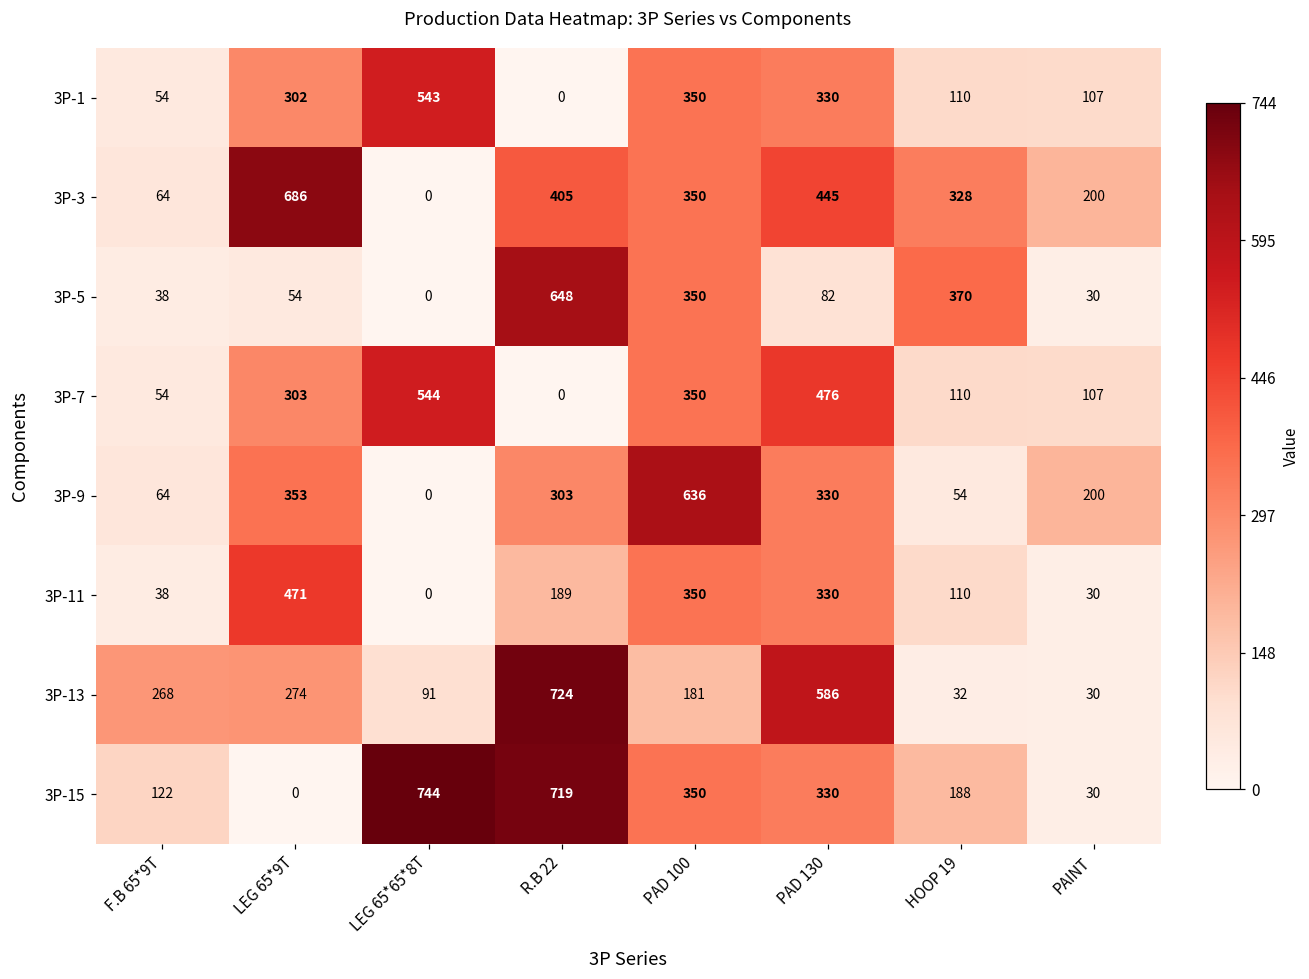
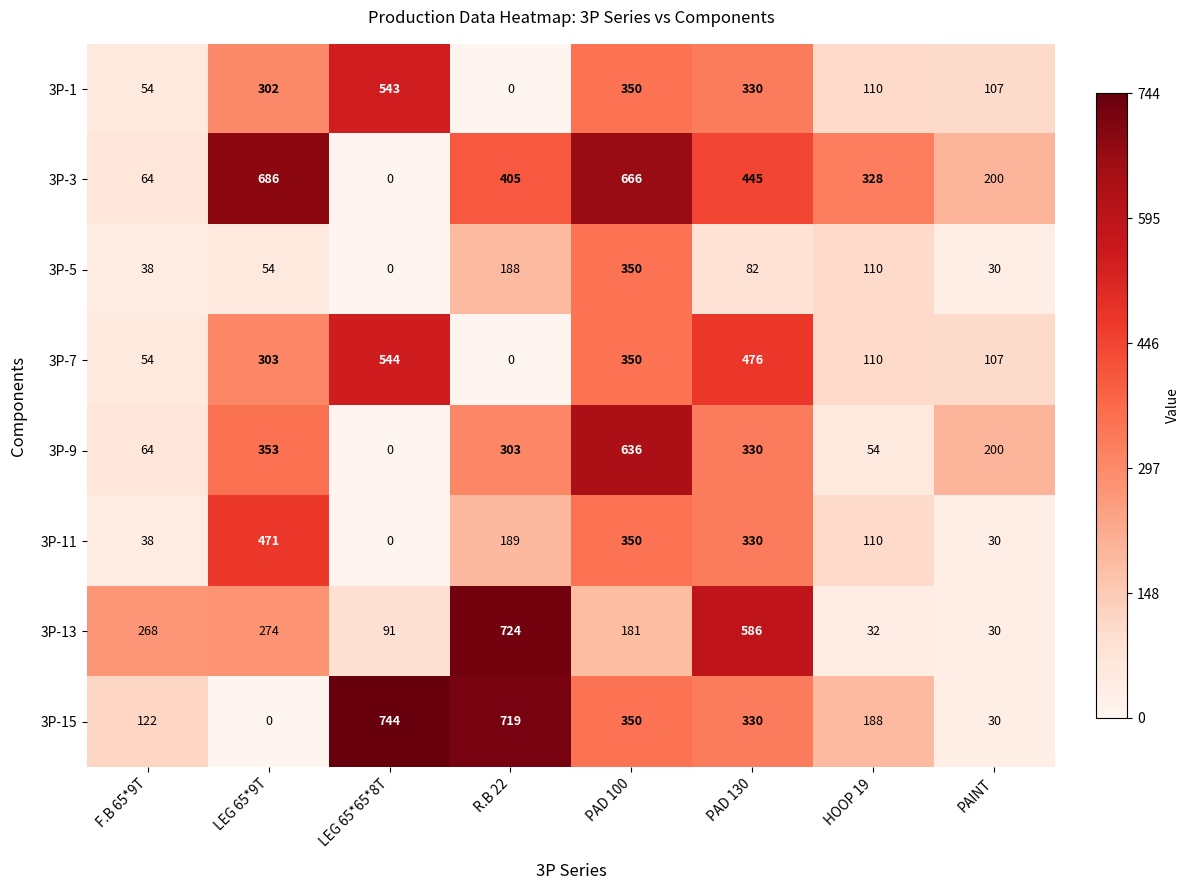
3P-3, PAD 100: 350 -> 666
3P-5, R.B 22: 648 -> 188
3P-5, HOOP 19: 370 -> 110
